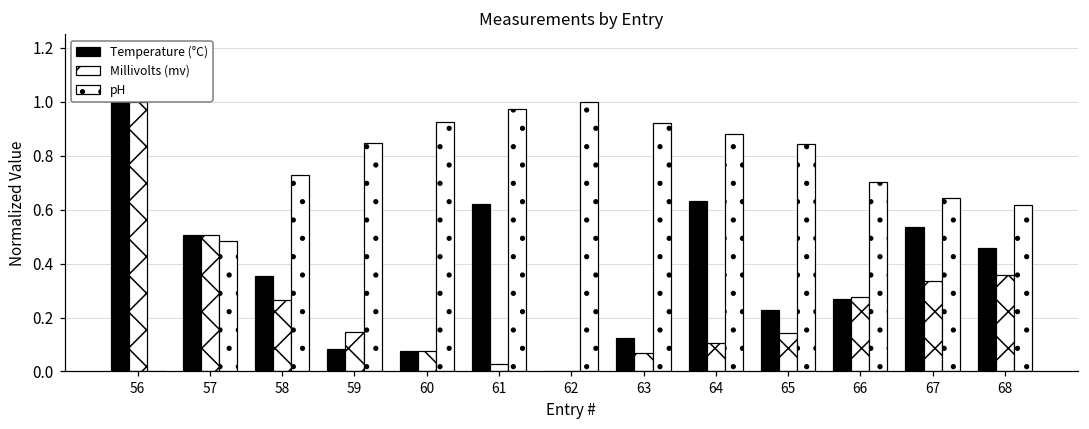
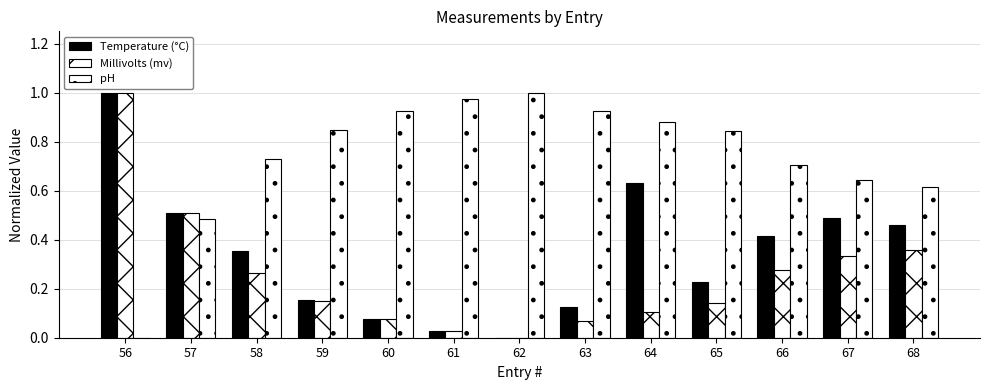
Temperature (°C), 59: 0.08 -> 0.15
Temperature (°C), 61: 0.62 -> 0.03
Temperature (°C), 66: 0.27 -> 0.41
Temperature (°C), 67: 0.54 -> 0.49
